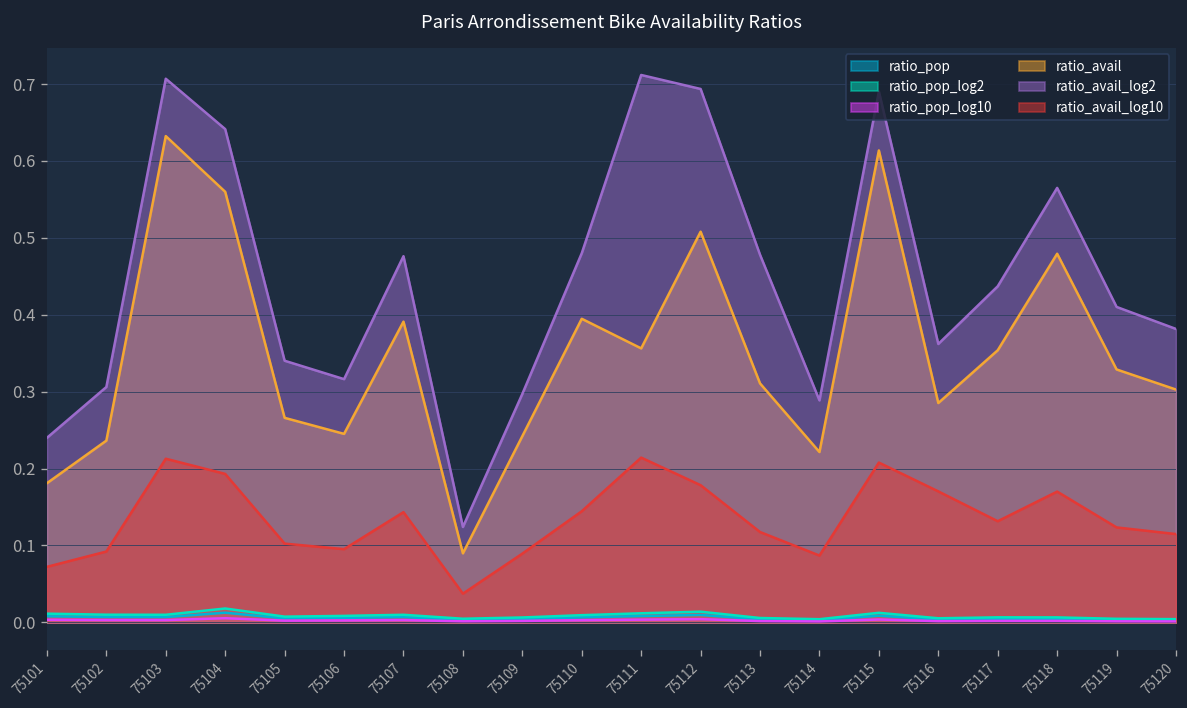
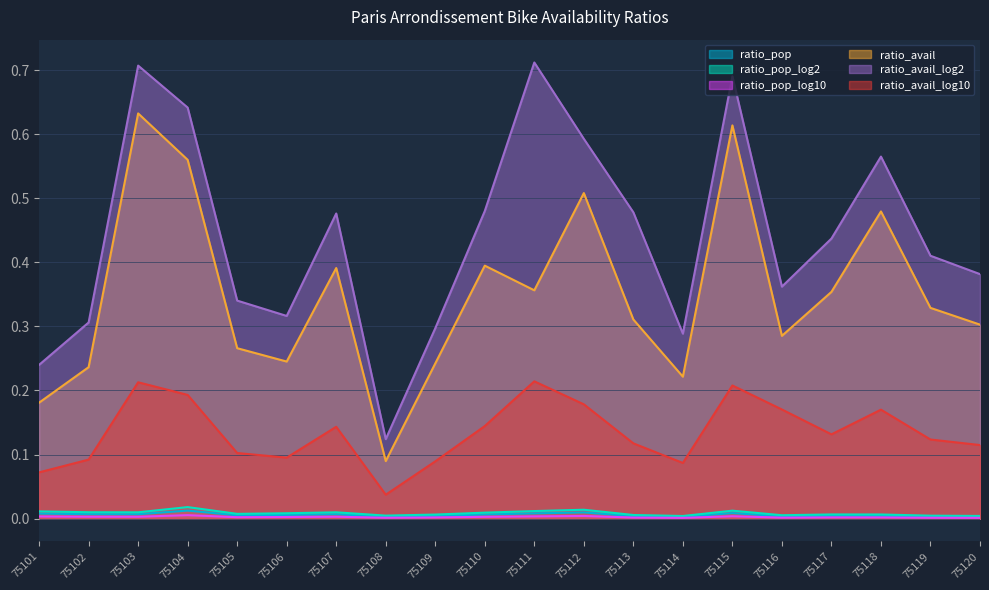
ratio_avail_log2, 75112: 0.69 -> 0.59
